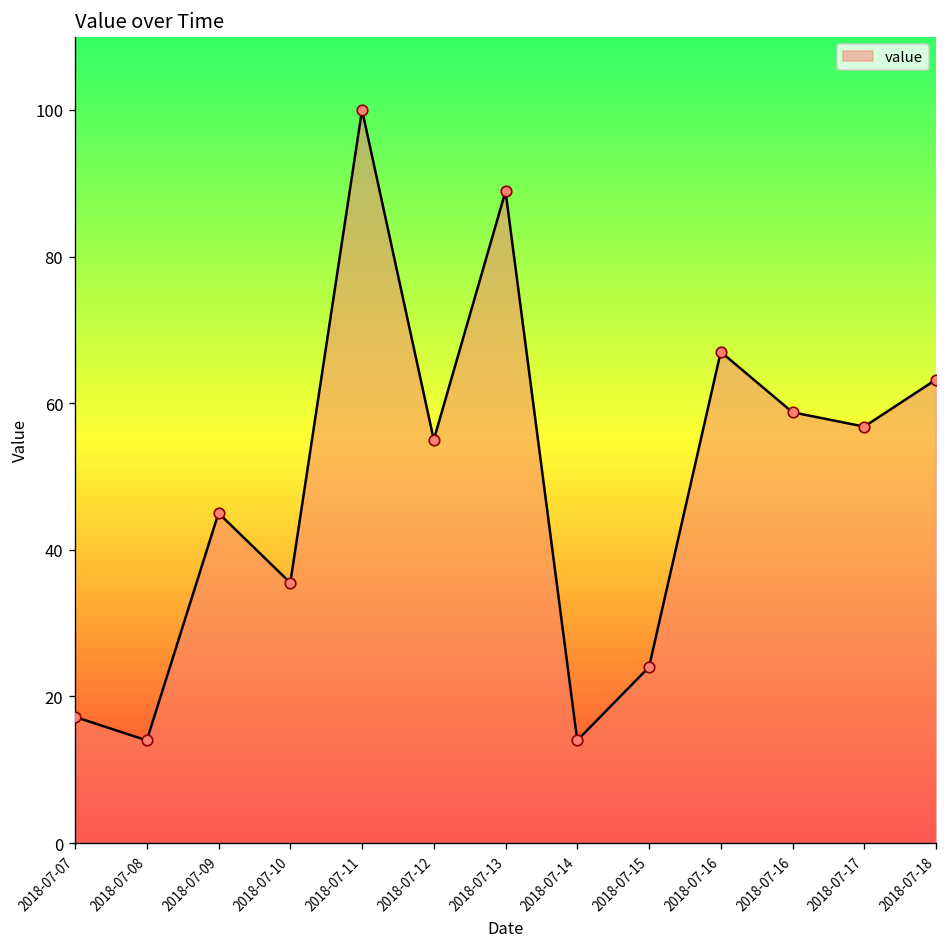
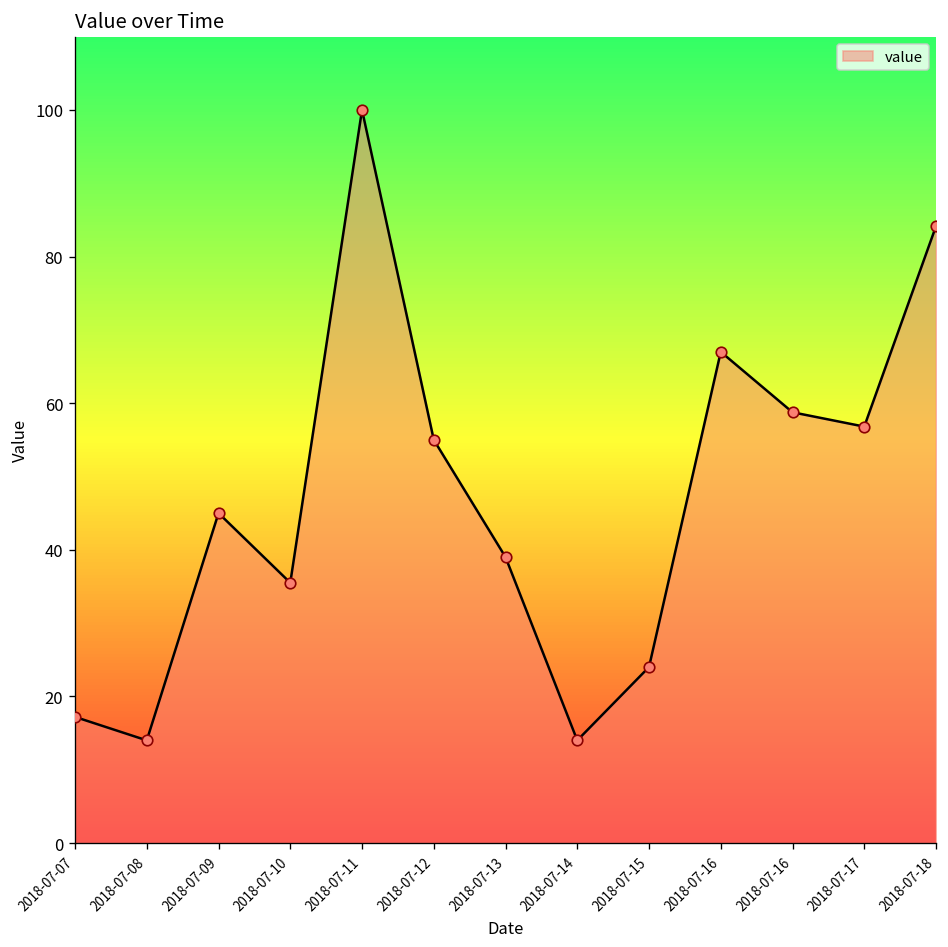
2018-07-13: 89 -> 39
2018-07-18: 63 -> 84
